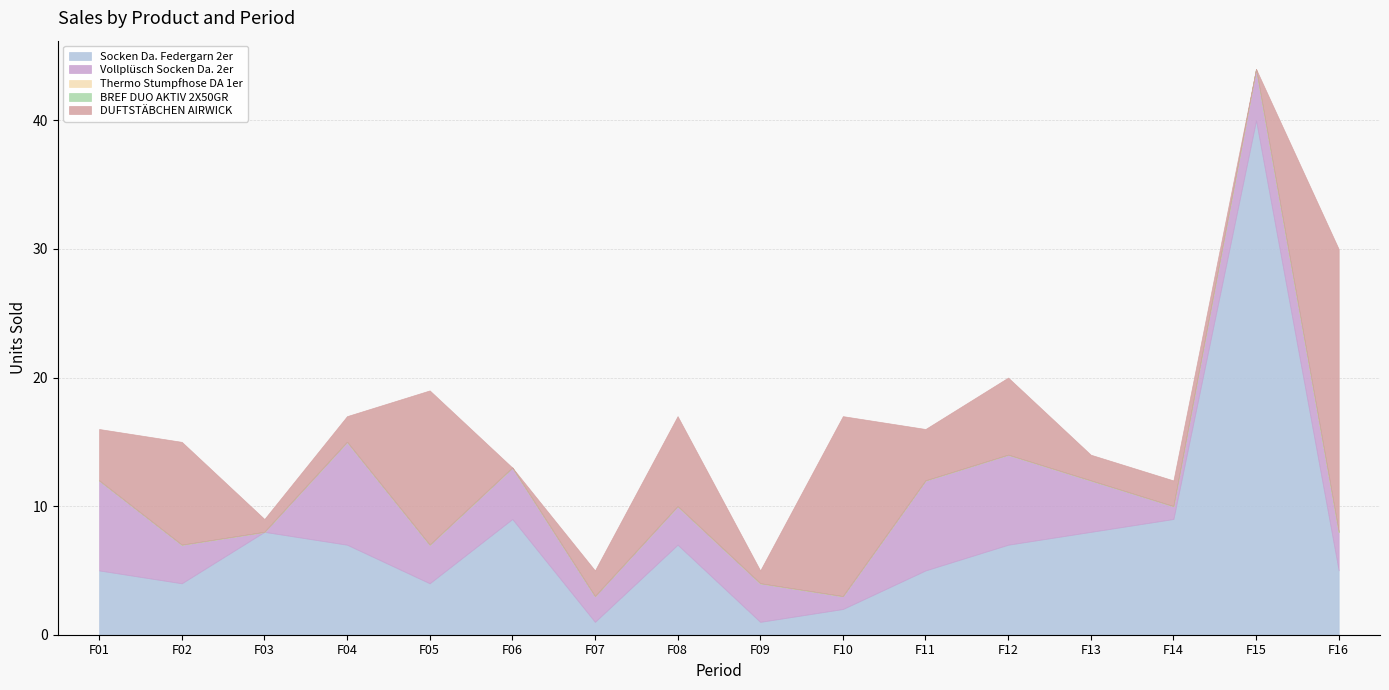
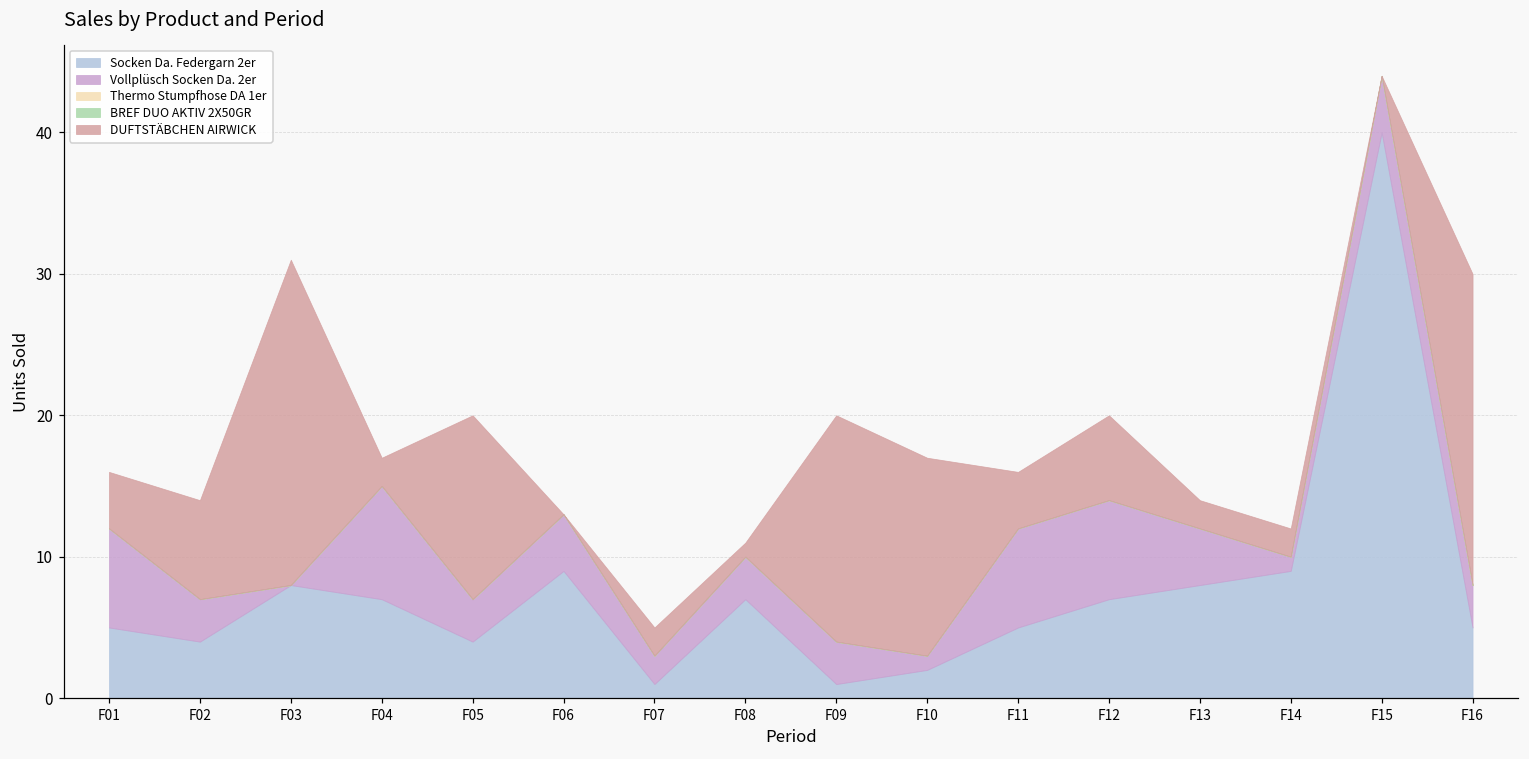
DUFTSTÄBCHEN AIRWICK, F02: 8 -> 7
DUFTSTÄBCHEN AIRWICK, F03: 1 -> 23
DUFTSTÄBCHEN AIRWICK, F05: 12 -> 13
DUFTSTÄBCHEN AIRWICK, F08: 7 -> 1
DUFTSTÄBCHEN AIRWICK, F09: 1 -> 16
